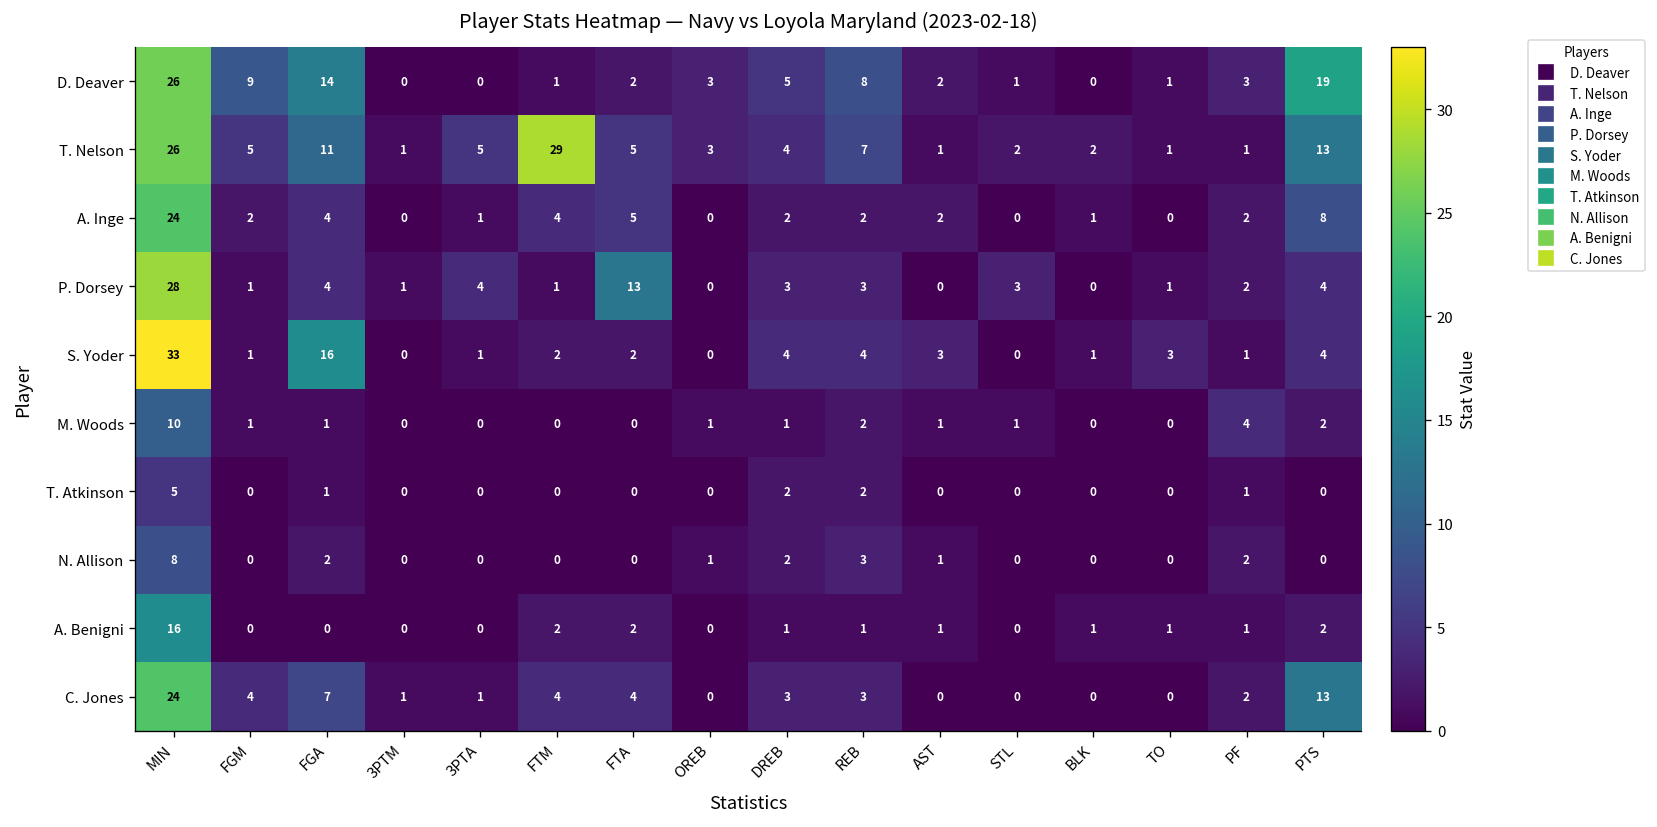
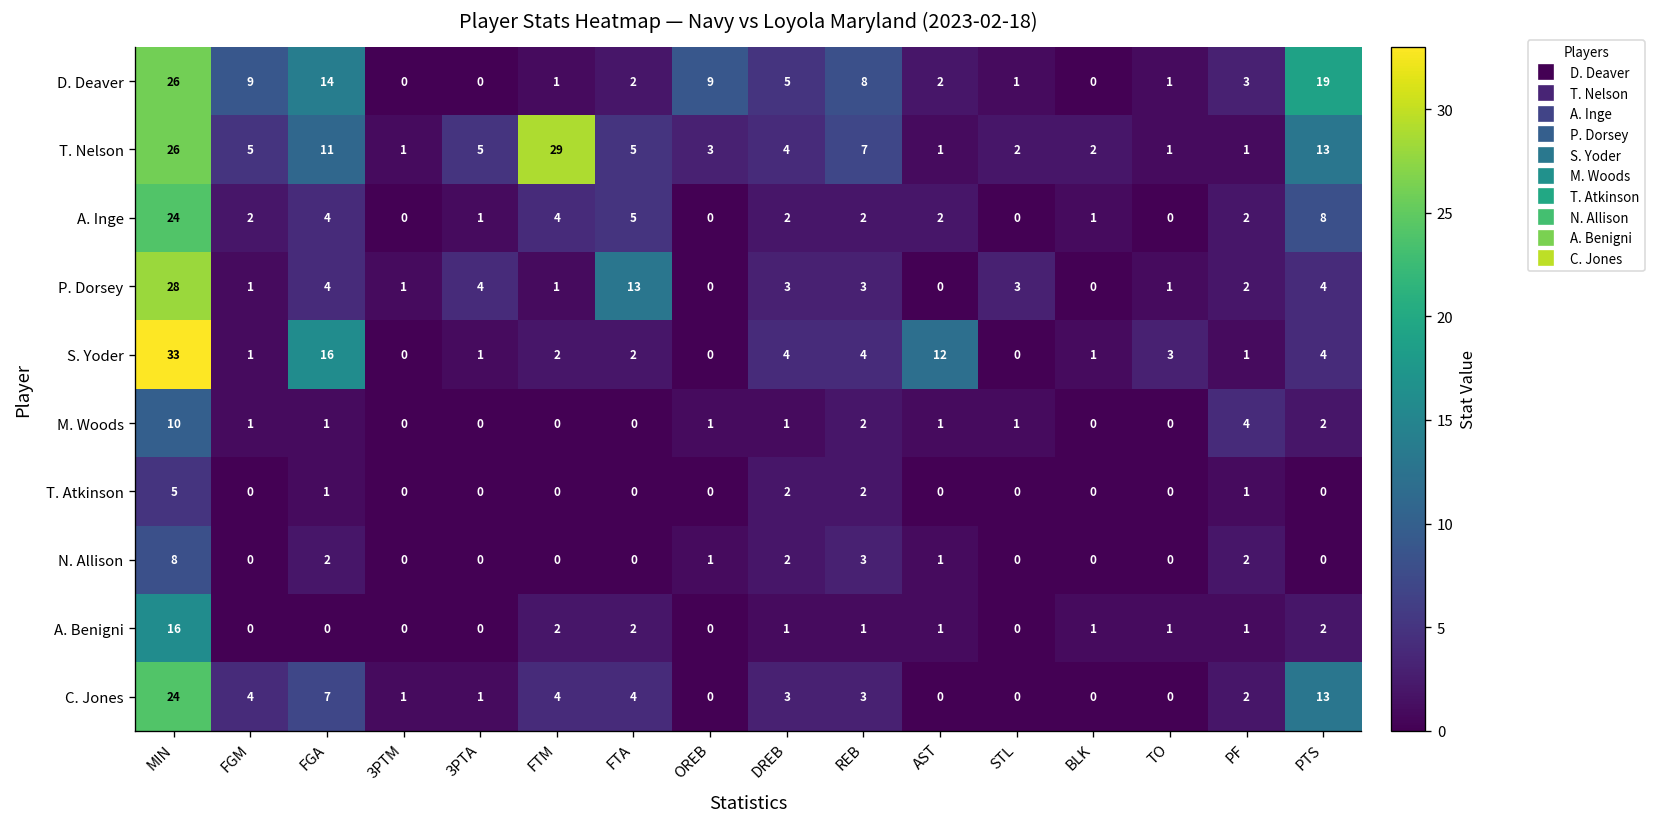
D. Deaver, OREB: 3 -> 9
S. Yoder, AST: 3 -> 12
